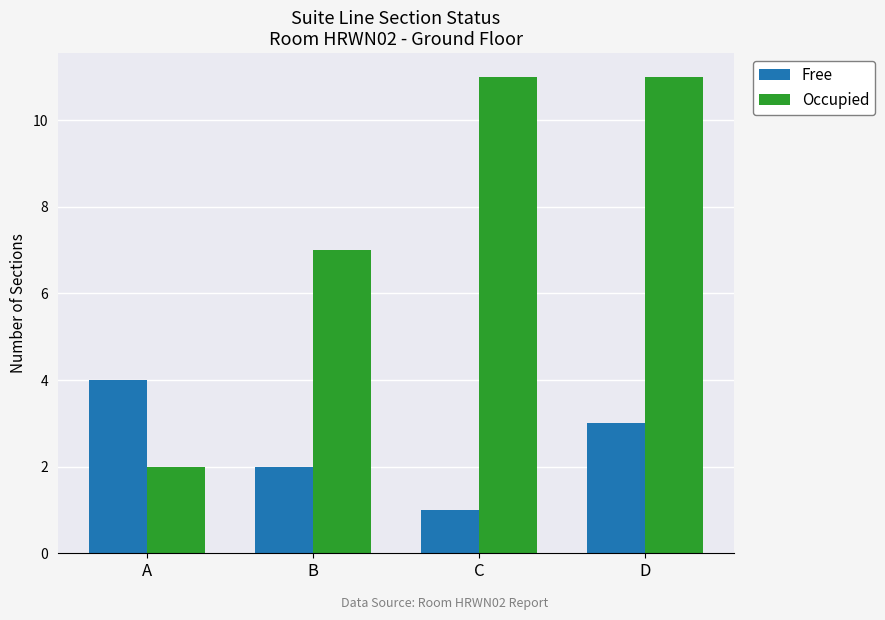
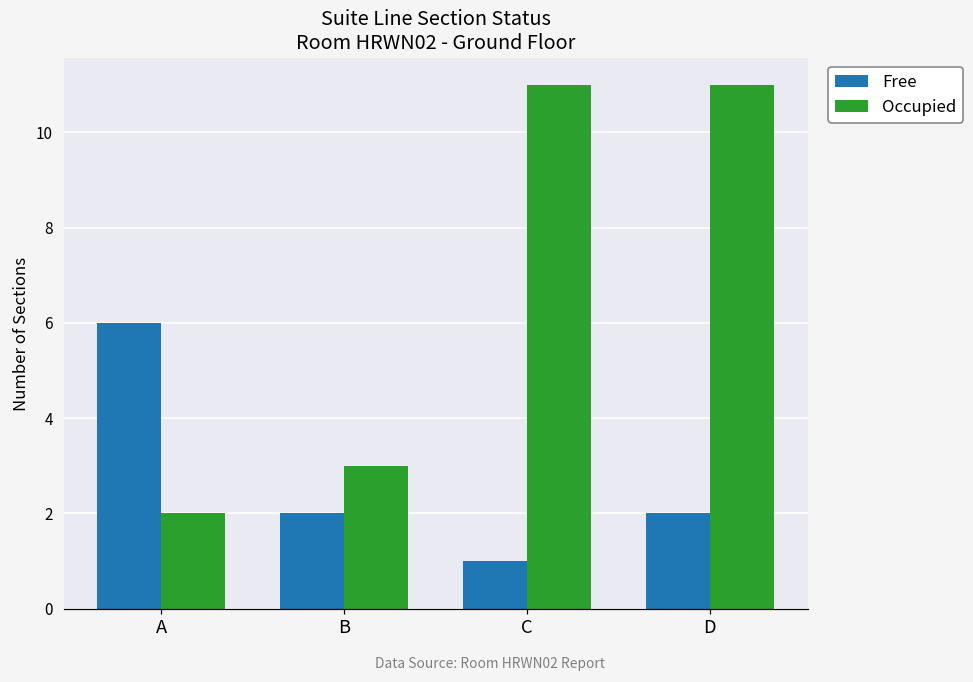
Free, A: 4 -> 6
Occupied, B: 7 -> 3
Free, D: 3 -> 2
